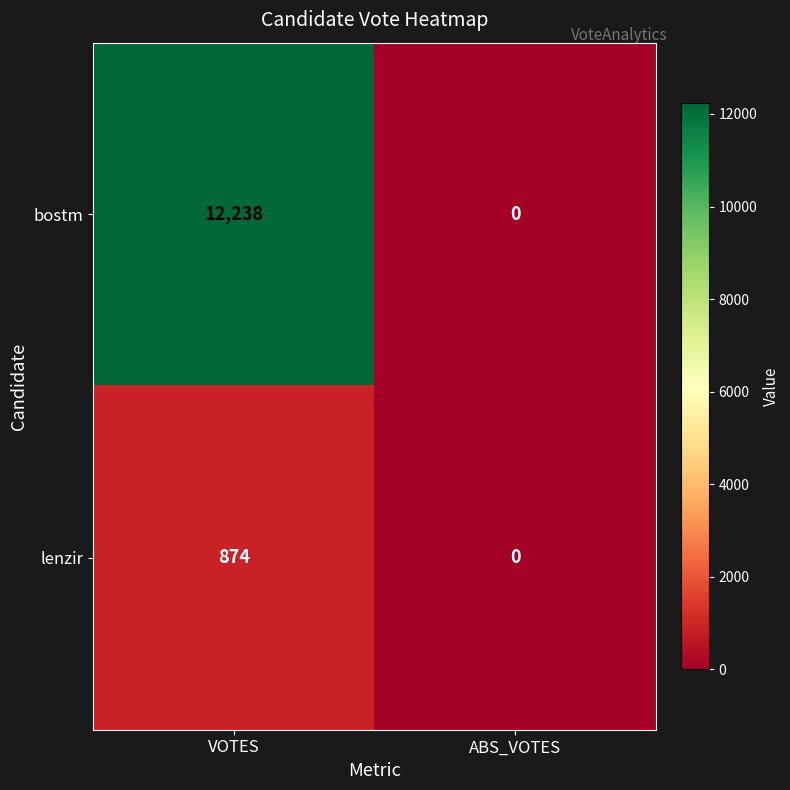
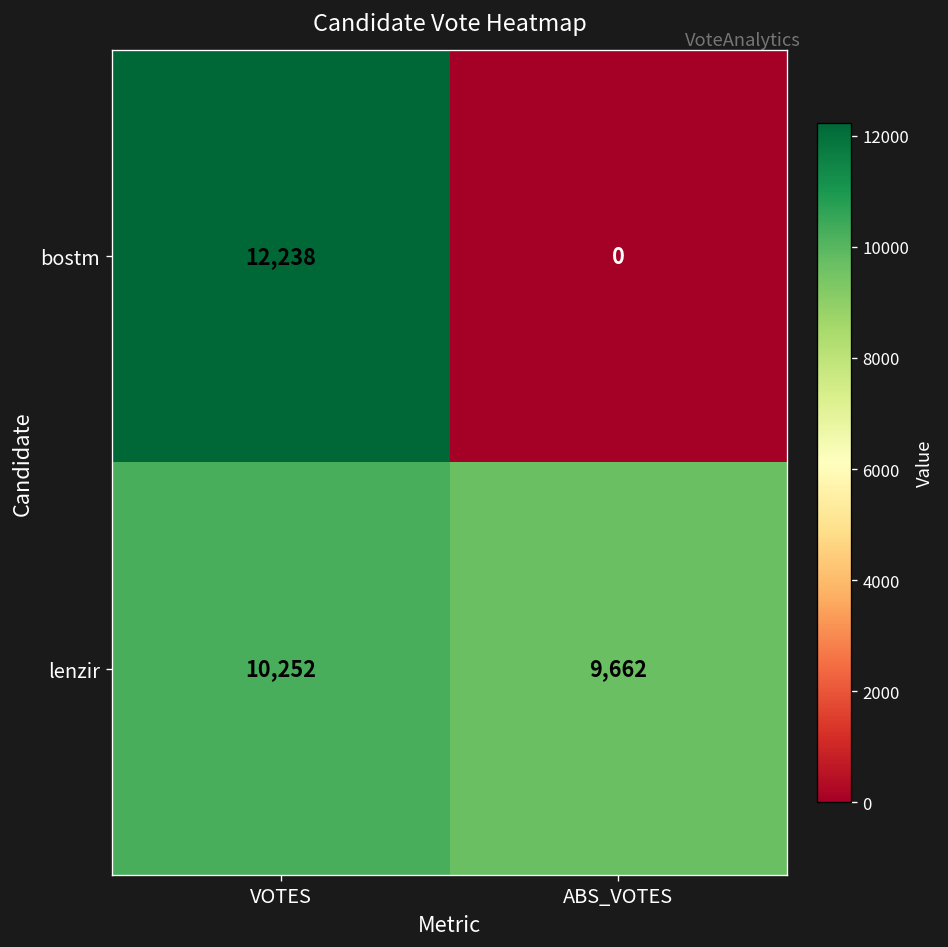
lenzir, VOTES: 874 -> 10,252
lenzir, ABS_VOTES: 0 -> 9,662
